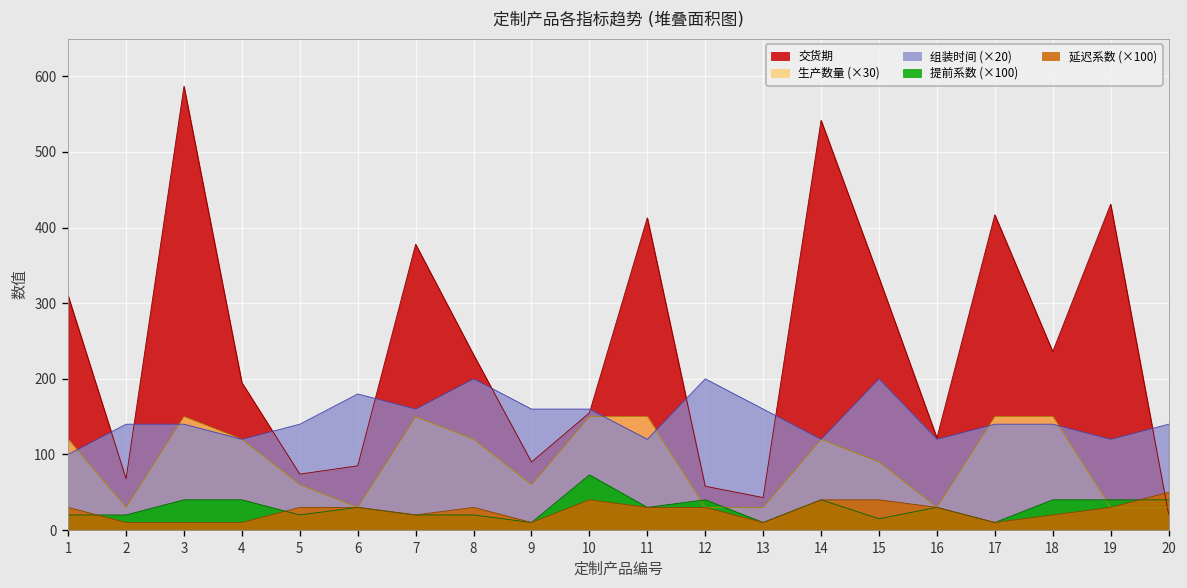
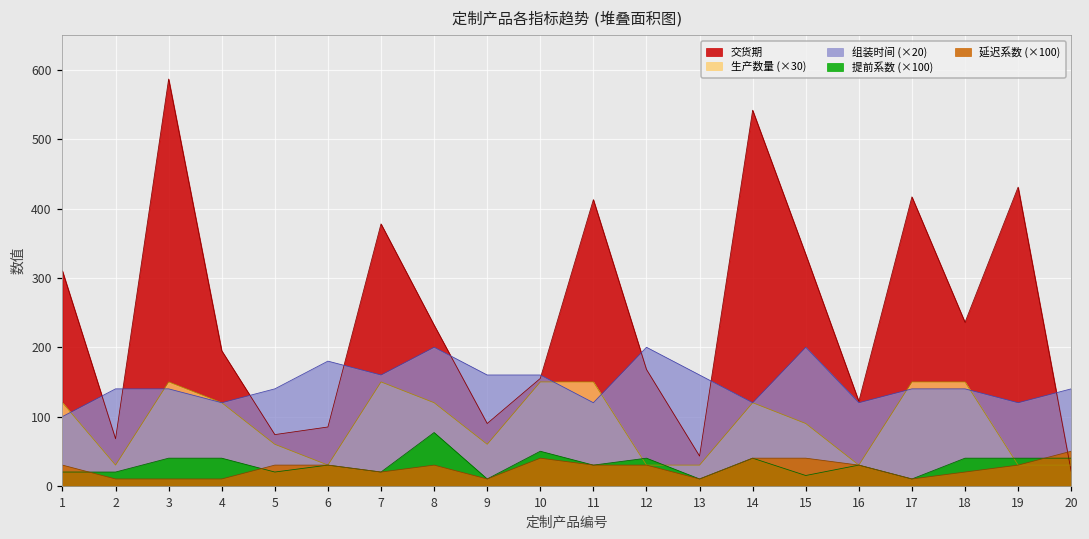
提前系数 (×100), 8: 20 -> 80
提前系数 (×100), 10: 70 -> 50
交货期, 12: 60 -> 170
